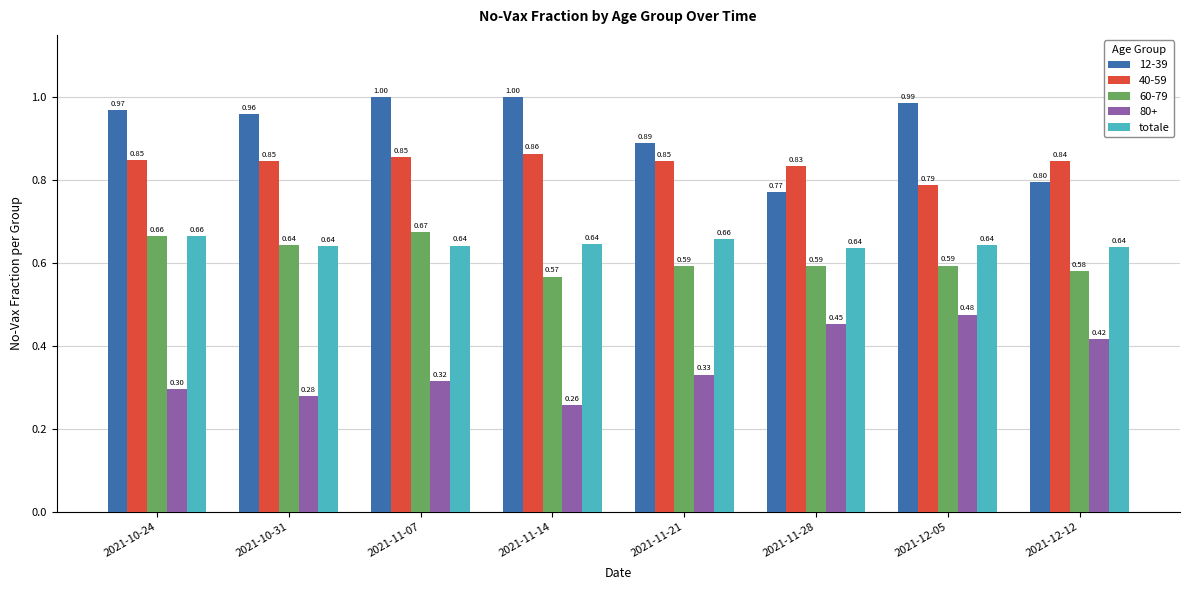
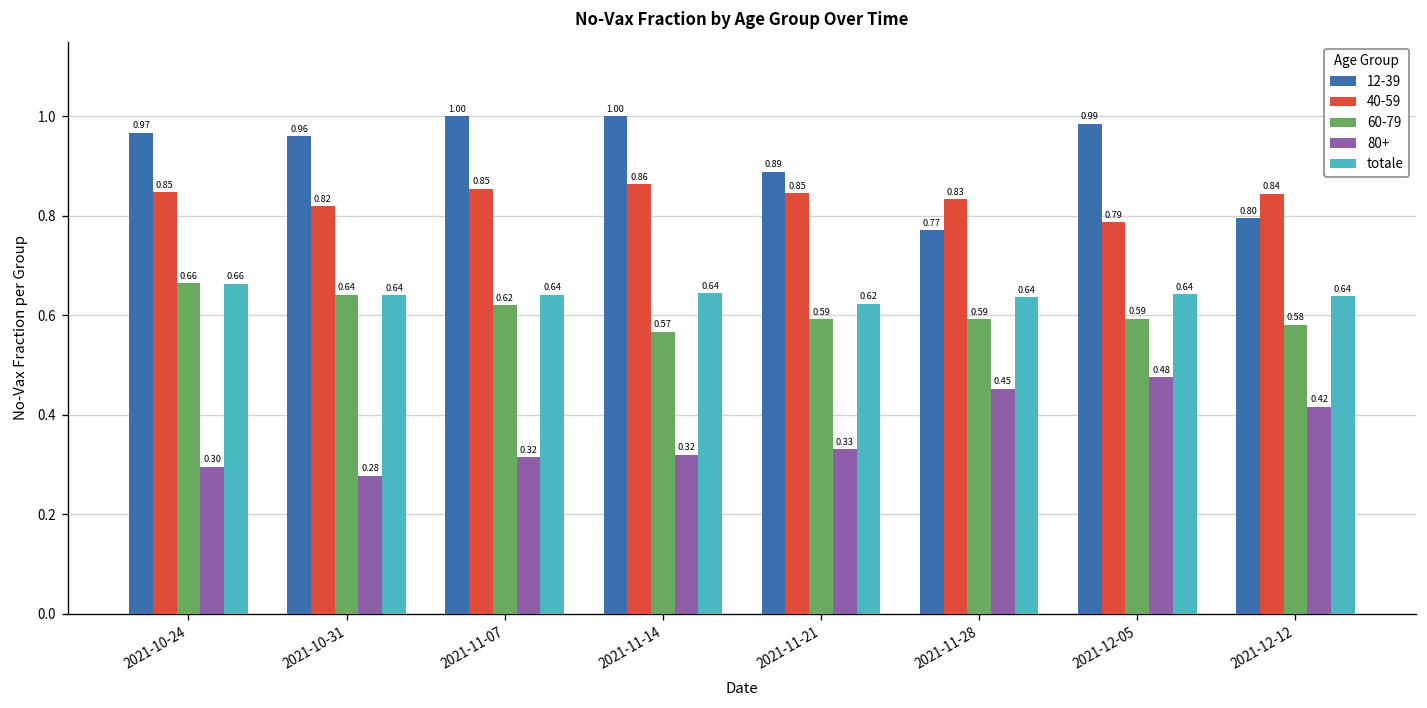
40-59, 2021-10-31: 0.85 -> 0.82
60-79, 2021-11-07: 0.67 -> 0.62
80+, 2021-11-14: 0.26 -> 0.32
totale, 2021-11-21: 0.66 -> 0.62
